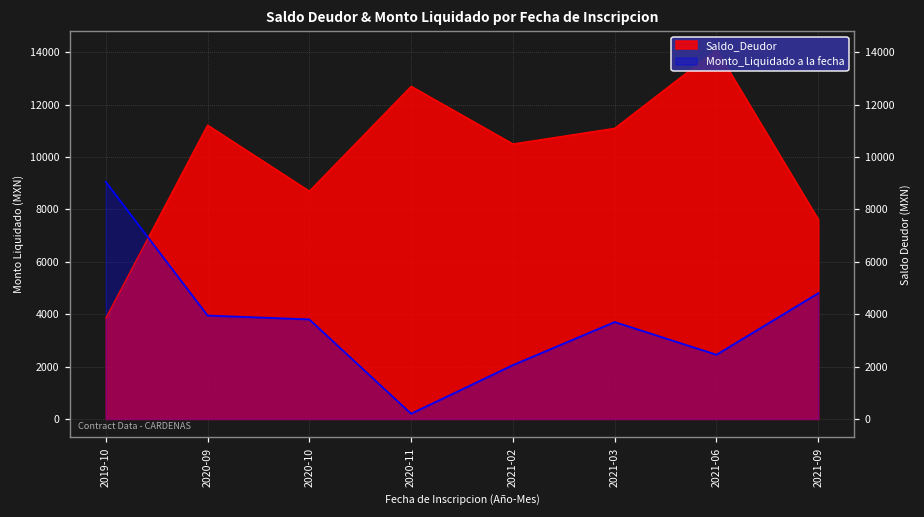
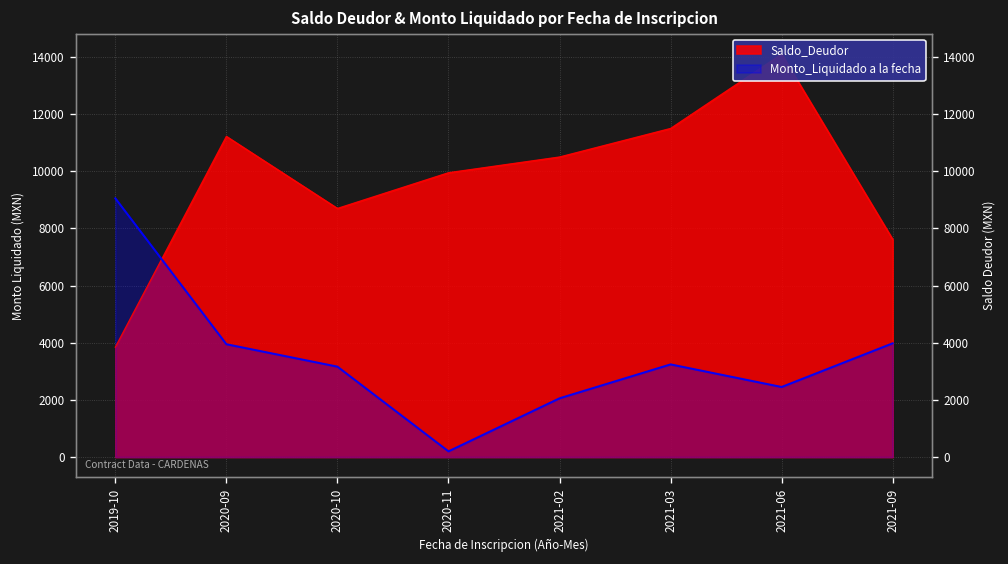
Monto_Liquidado a la fecha, 2020-10: 3800 -> 3200
Saldo_Deudor, 2020-11: 12700 -> 10000
Saldo_Deudor, 2021-03: 11100 -> 11500
Monto_Liquidado a la fecha, 2021-03: 3700 -> 3200
Monto_Liquidado a la fecha, 2021-09: 4800 -> 4000
